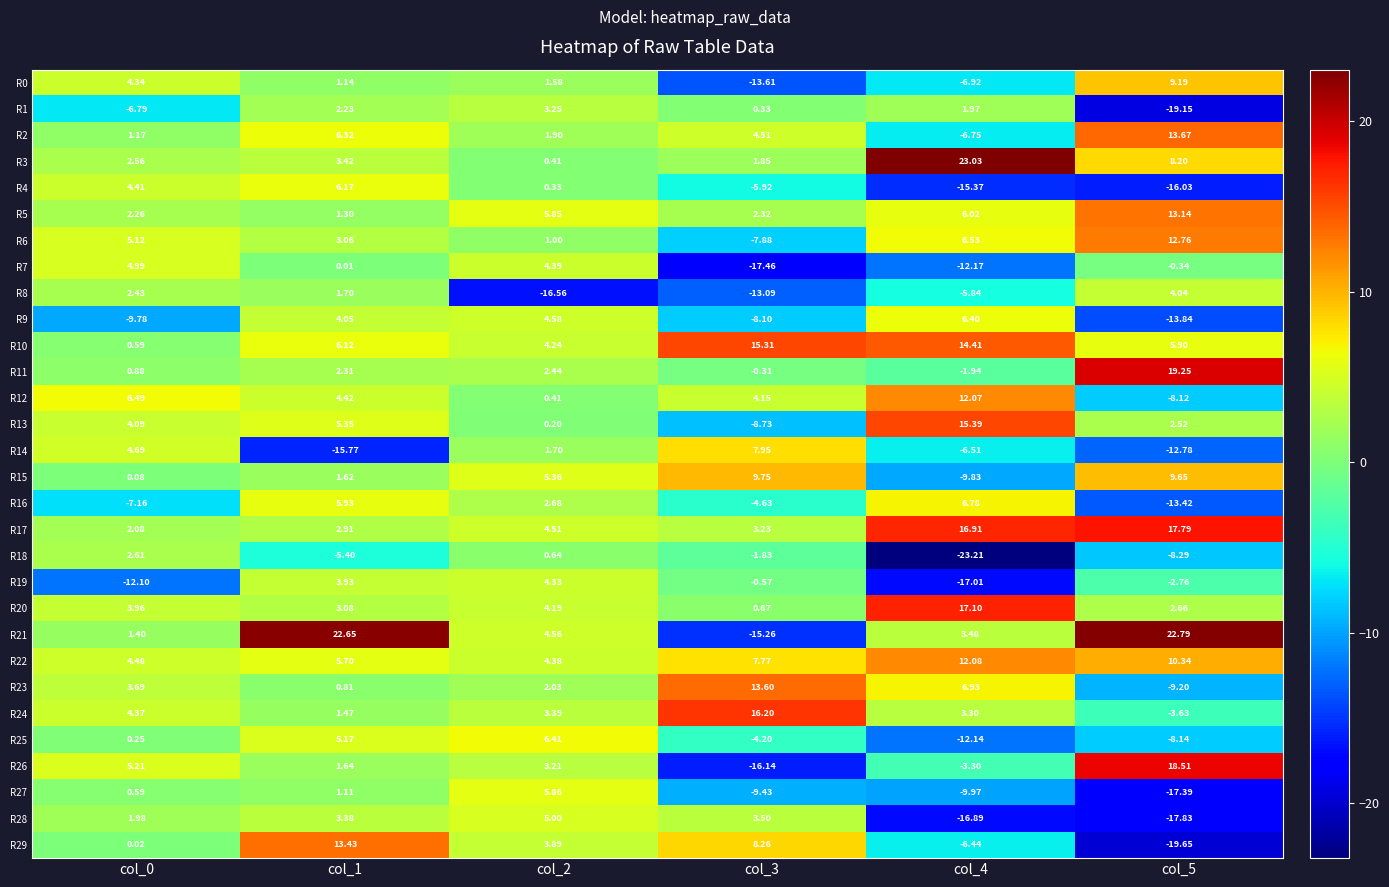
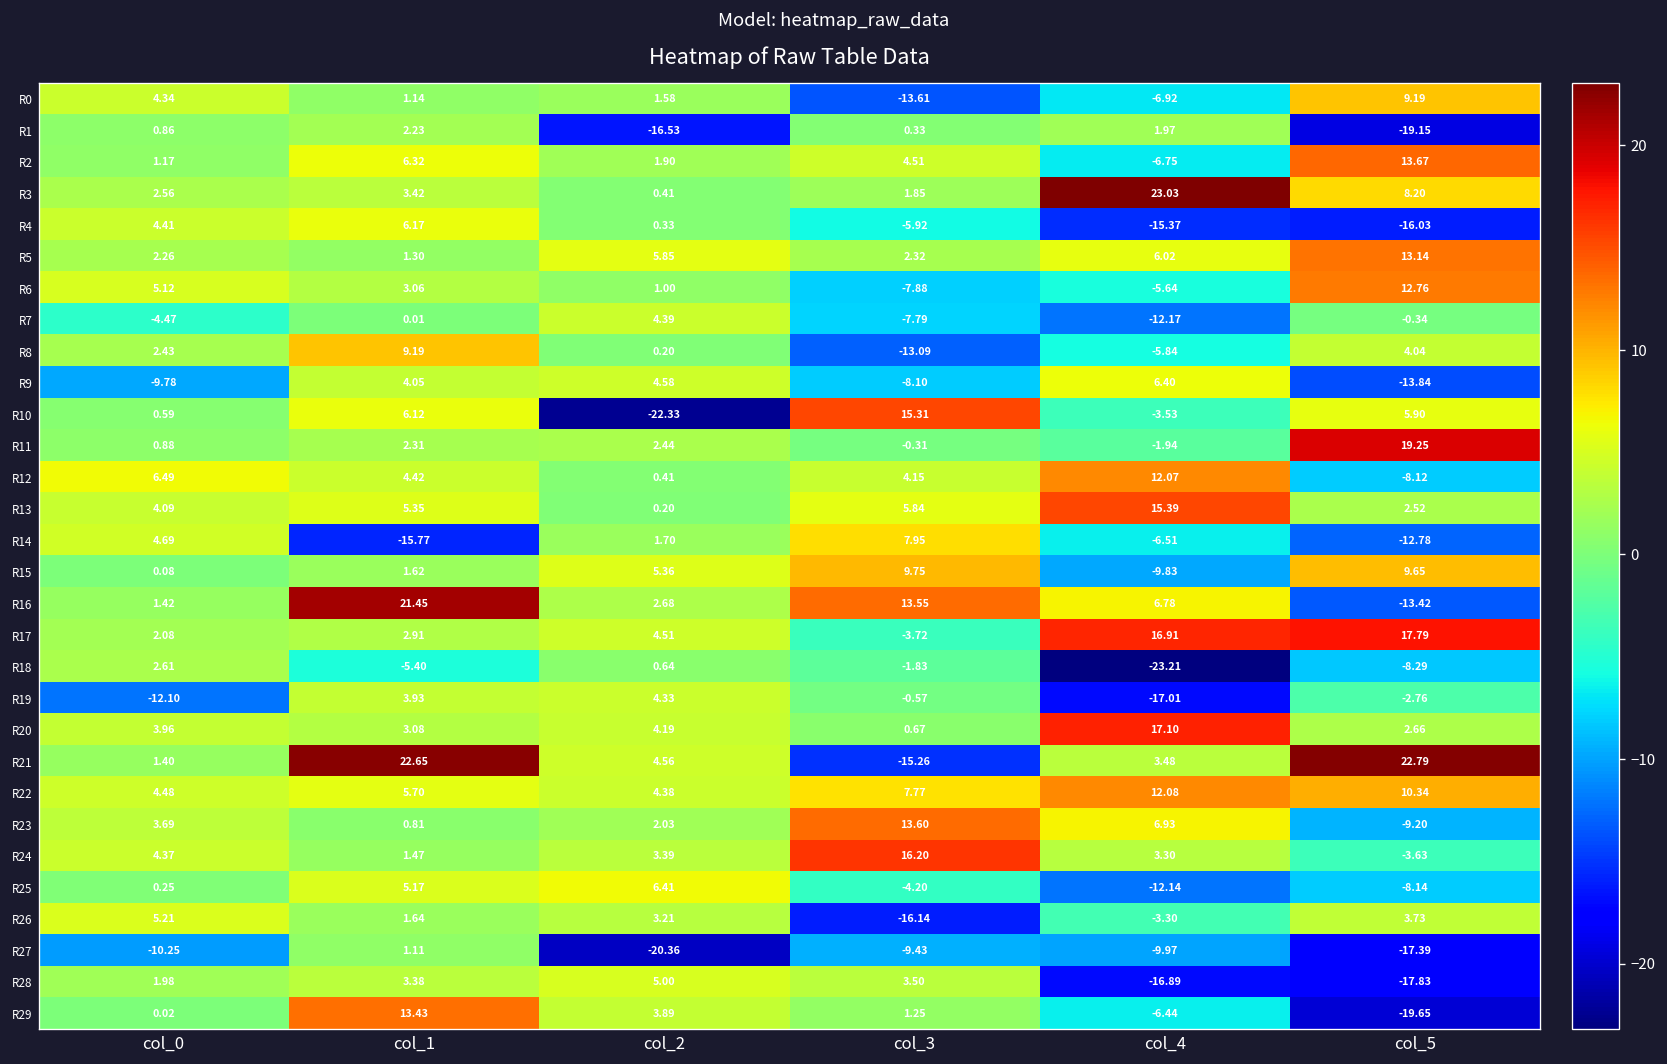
R1, col_0: -6.79 -> 0.86
R1, col_2: 3.25 -> -16.53
R6, col_4: 6.53 -> -5.64
R7, col_0: 4.99 -> -4.47
R7, col_3: -17.46 -> -7.79
R8, col_1: 1.70 -> 9.19
R8, col_2: -16.56 -> 0.20
R10, col_2: 4.24 -> -22.33
R10, col_4: 14.41 -> -3.53
R13, col_3: -8.73 -> 5.84
R16, col_0: -7.16 -> 1.42
R16, col_1: 5.93 -> 21.45
R16, col_3: -4.63 -> 13.55
R17, col_3: 3.23 -> -3.72
R26, col_5: 18.51 -> 3.73
R27, col_0: 0.59 -> -10.25
R27, col_2: 5.86 -> -20.36
R29, col_3: 8.26 -> 1.25
